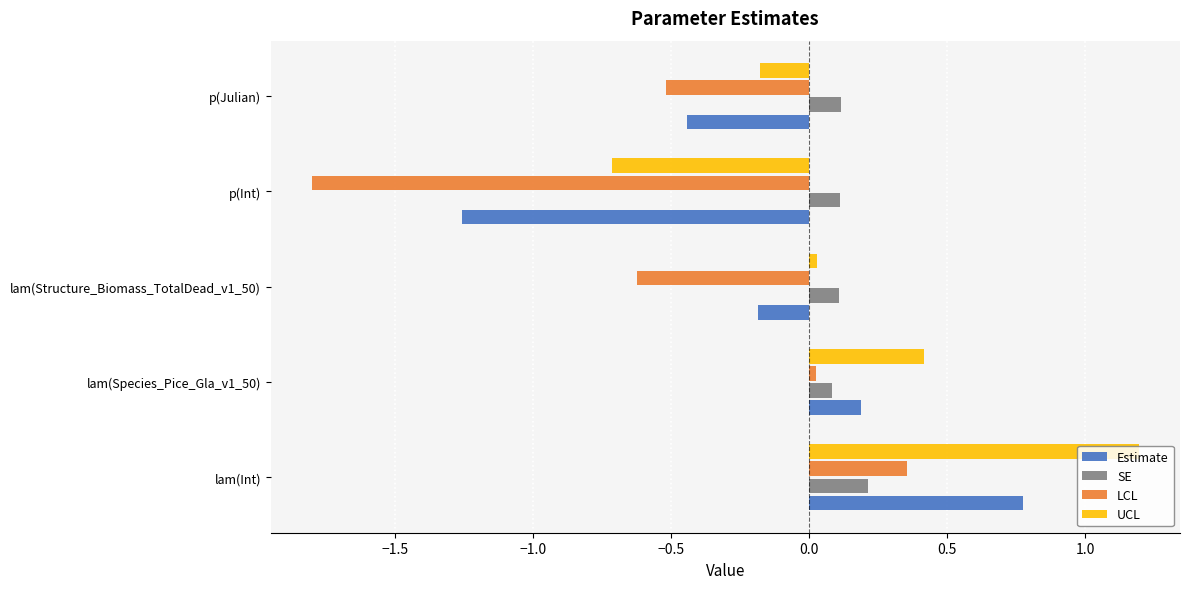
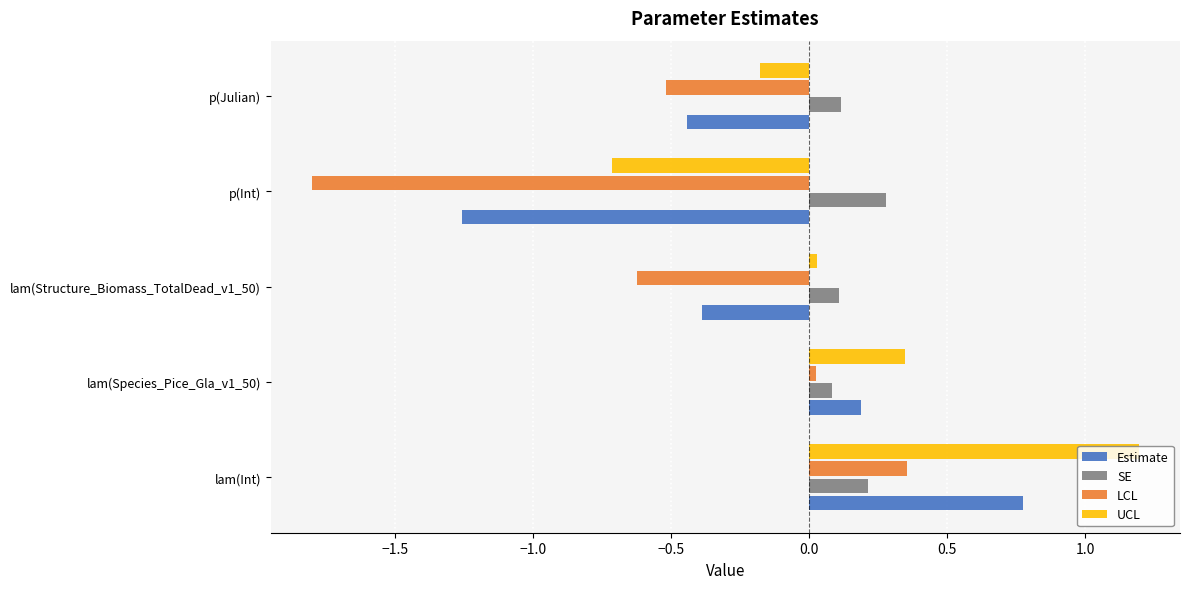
SE, p(Int): 0.11 -> 0.28
Estimate, lam(Structure_Biomass_TotalDead_v1_50): -0.19 -> -0.39
UCL, lam(Species_Pice_Gla_v1_50): 0.42 -> 0.35
